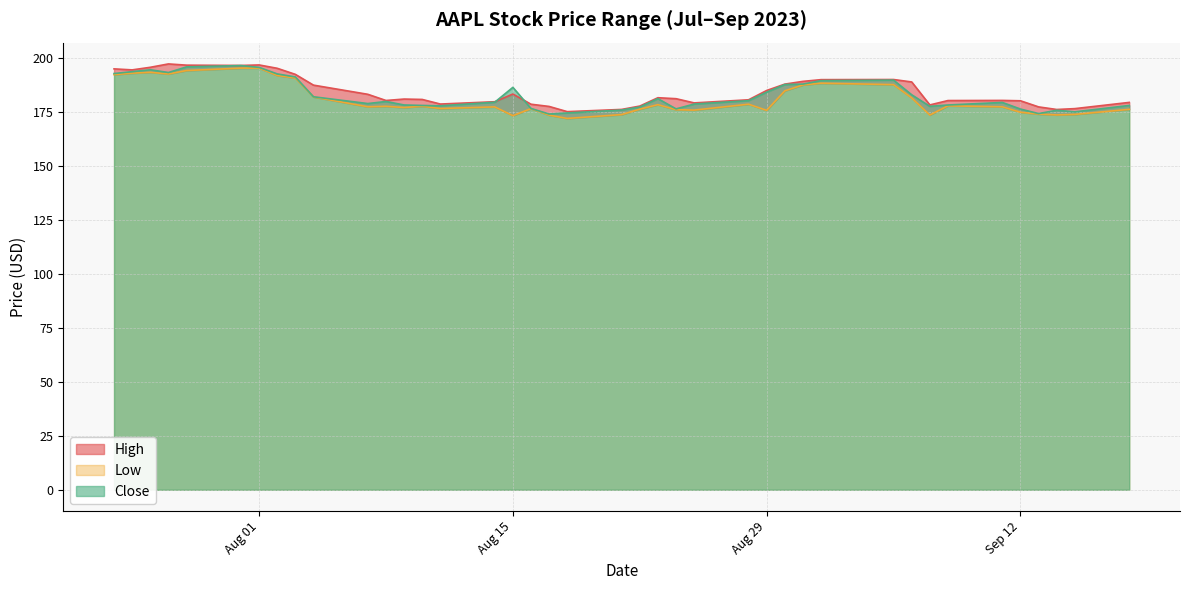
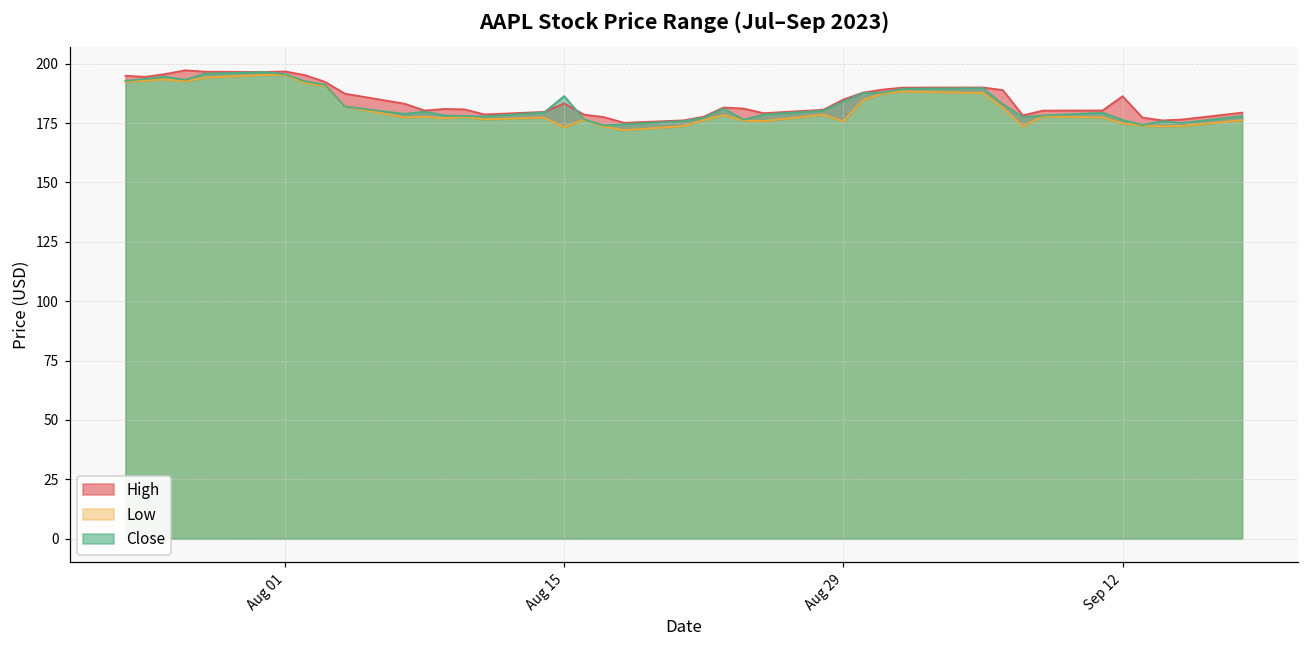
High, Sep 12: 180 -> 186
